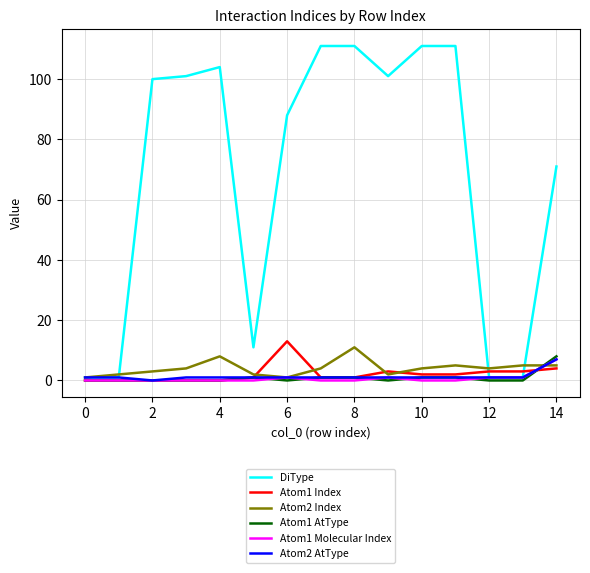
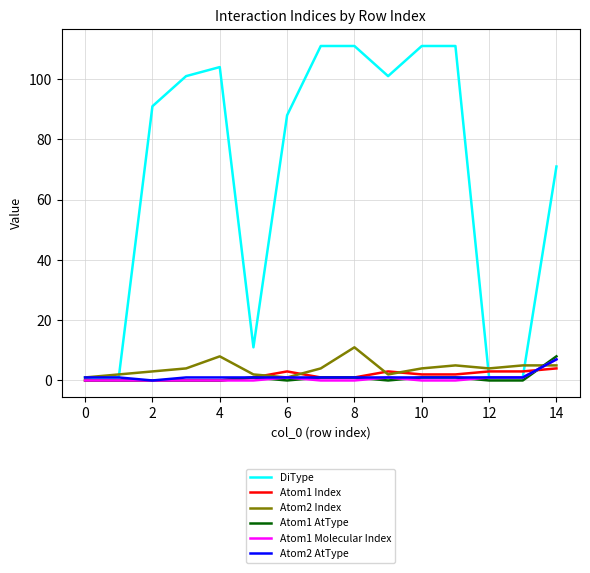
DiType, 2: 100 -> 91
Atom1 Index, 6: 13 -> 3
